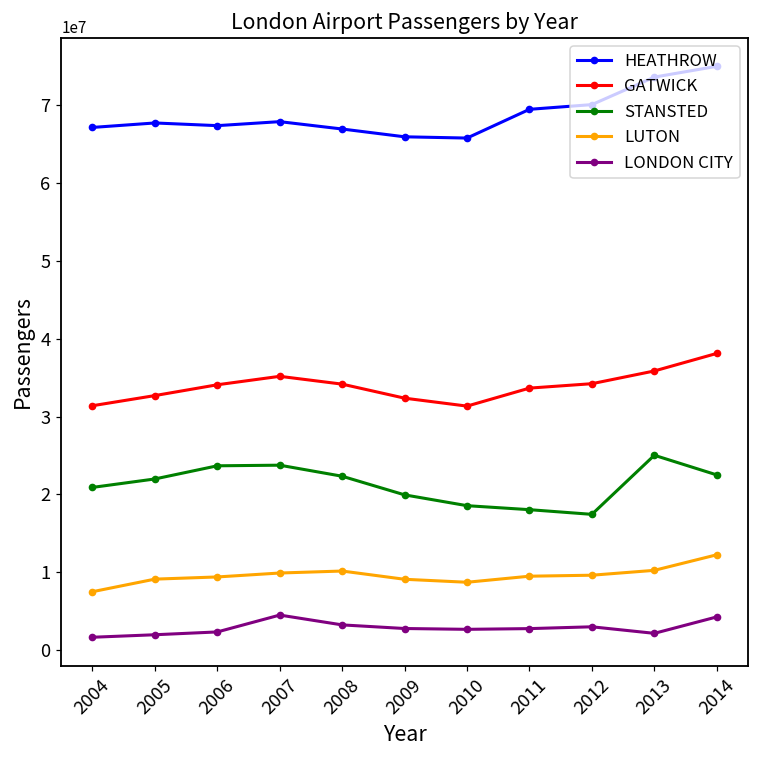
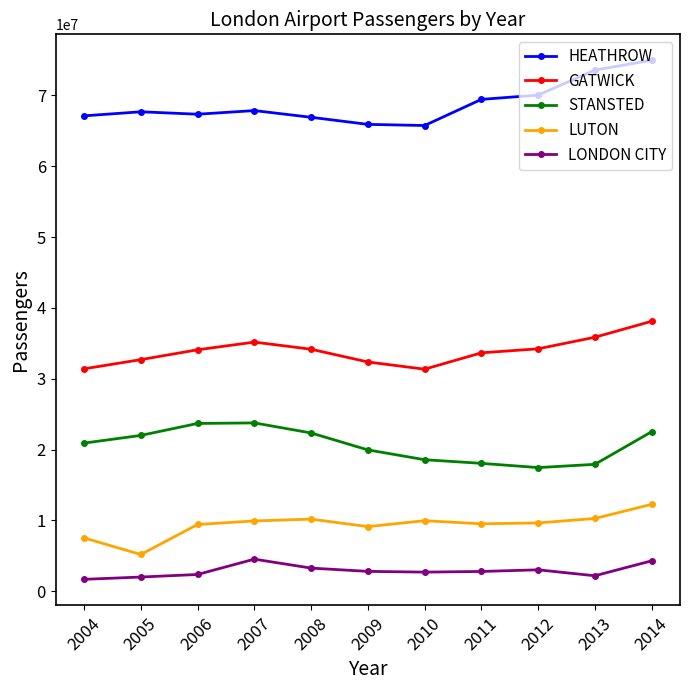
LUTON, 2005: 9000000 -> 5000000
LUTON, 2010: 9000000 -> 10000000
STANSTED, 2013: 25000000 -> 18000000
